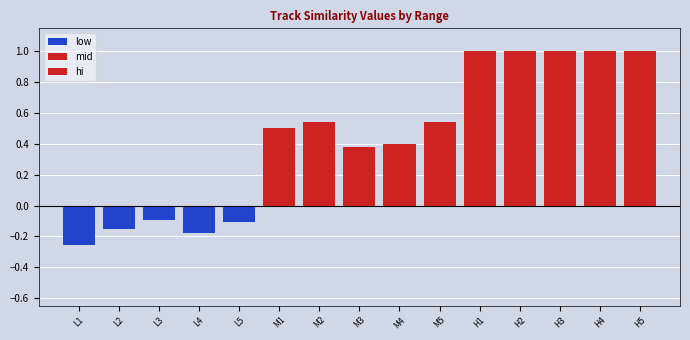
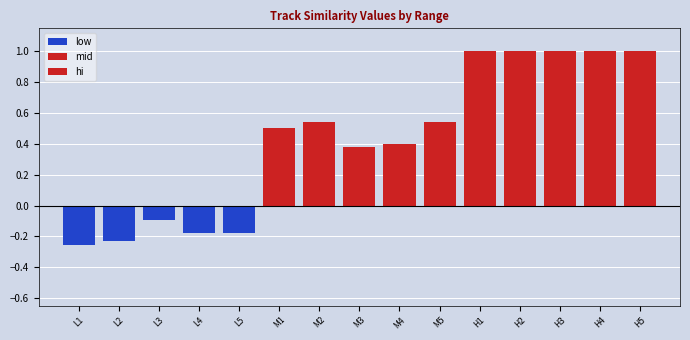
low, L2: -0.15 -> -0.23
low, L5: -0.11 -> -0.18
